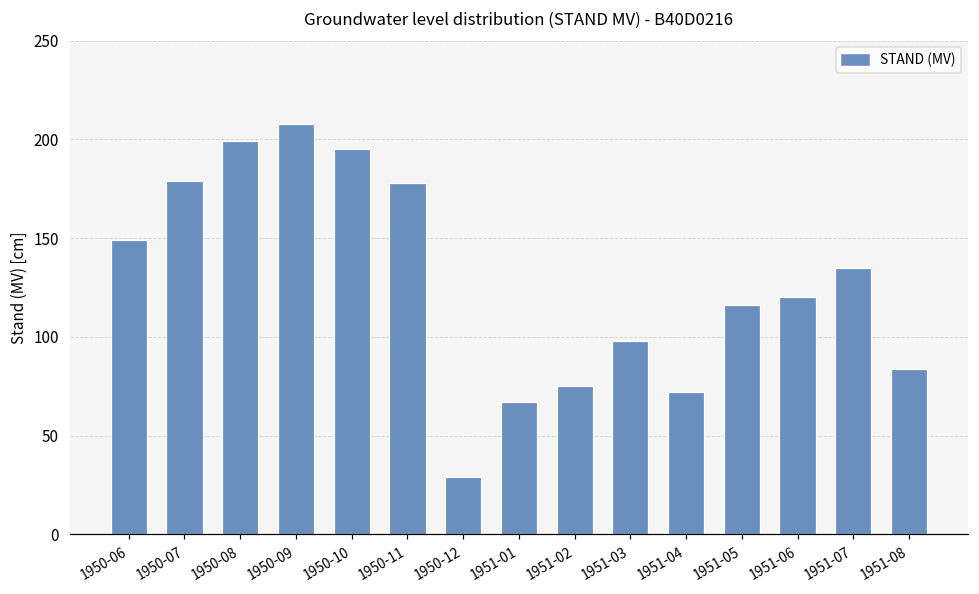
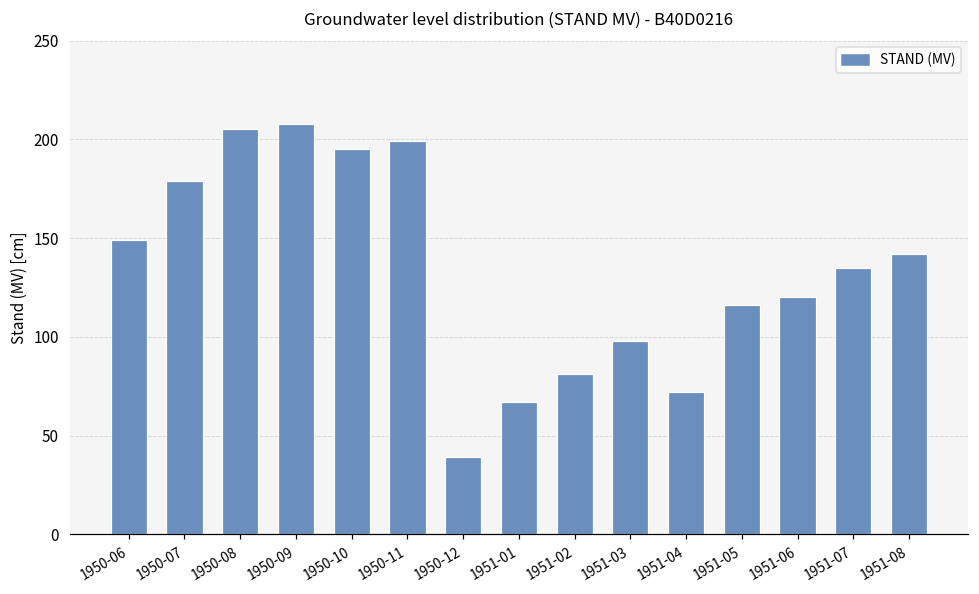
1950-08: 199 -> 205
1950-11: 178 -> 199
1950-12: 29 -> 39
1951-02: 75 -> 81
1951-08: 84 -> 142
